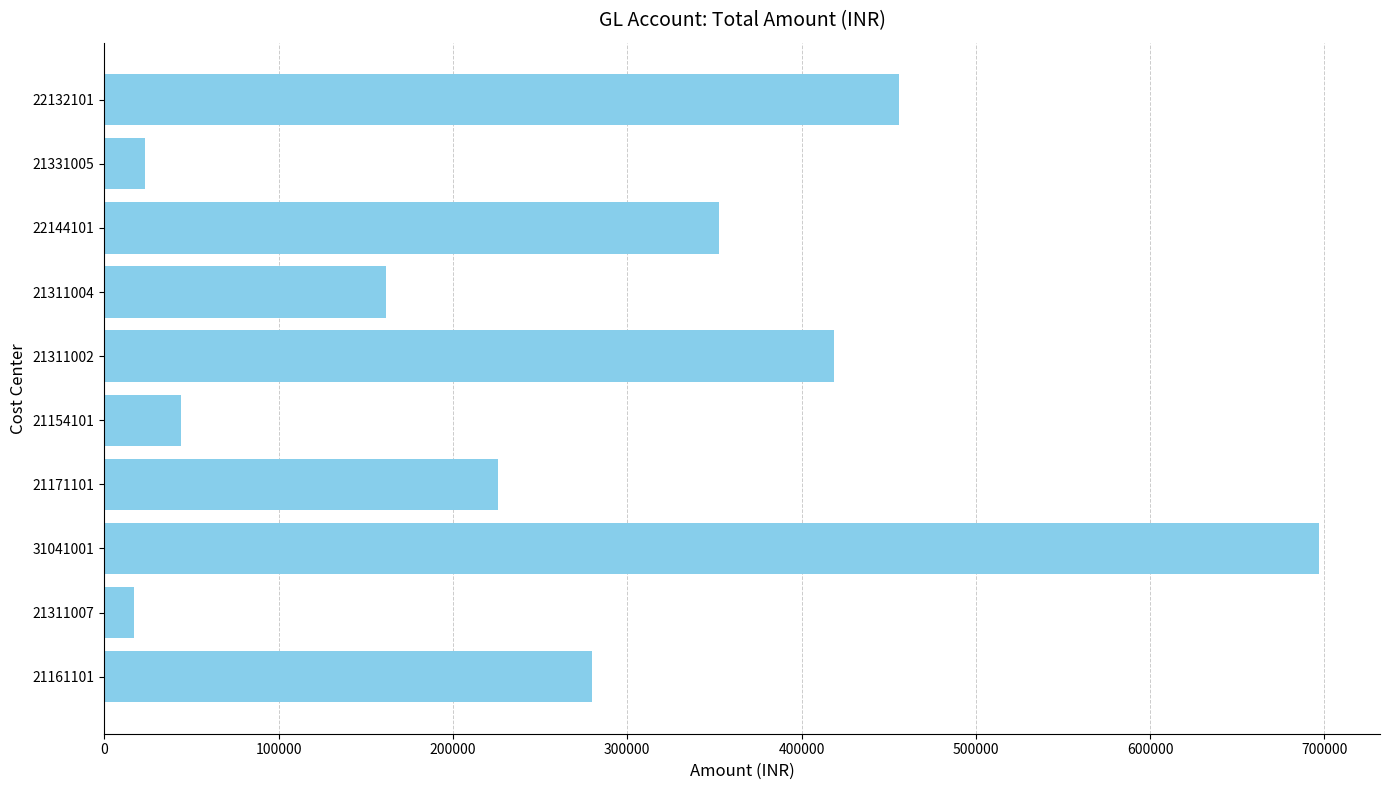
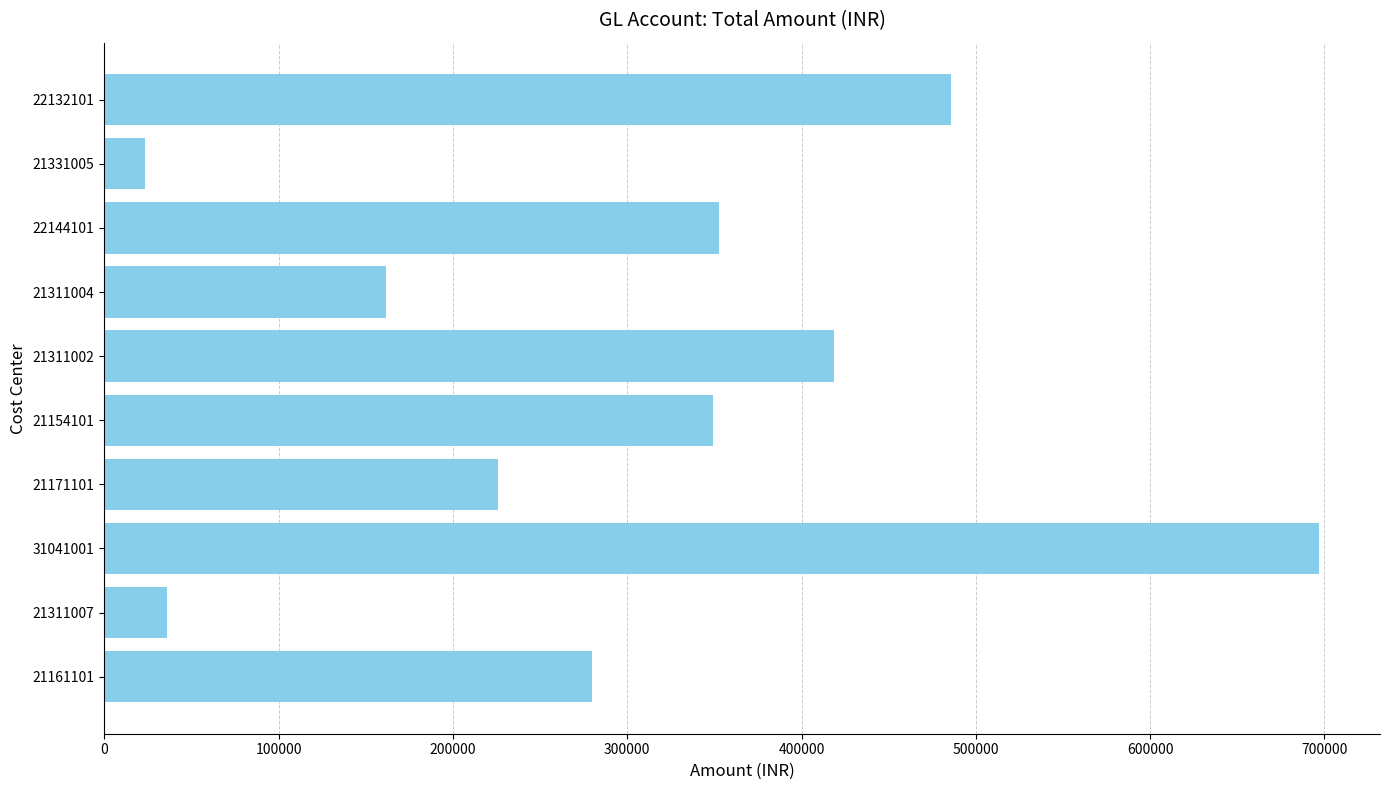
22132101: 456000 -> 486000
21154101: 44000 -> 349000
21311007: 17000 -> 36000
